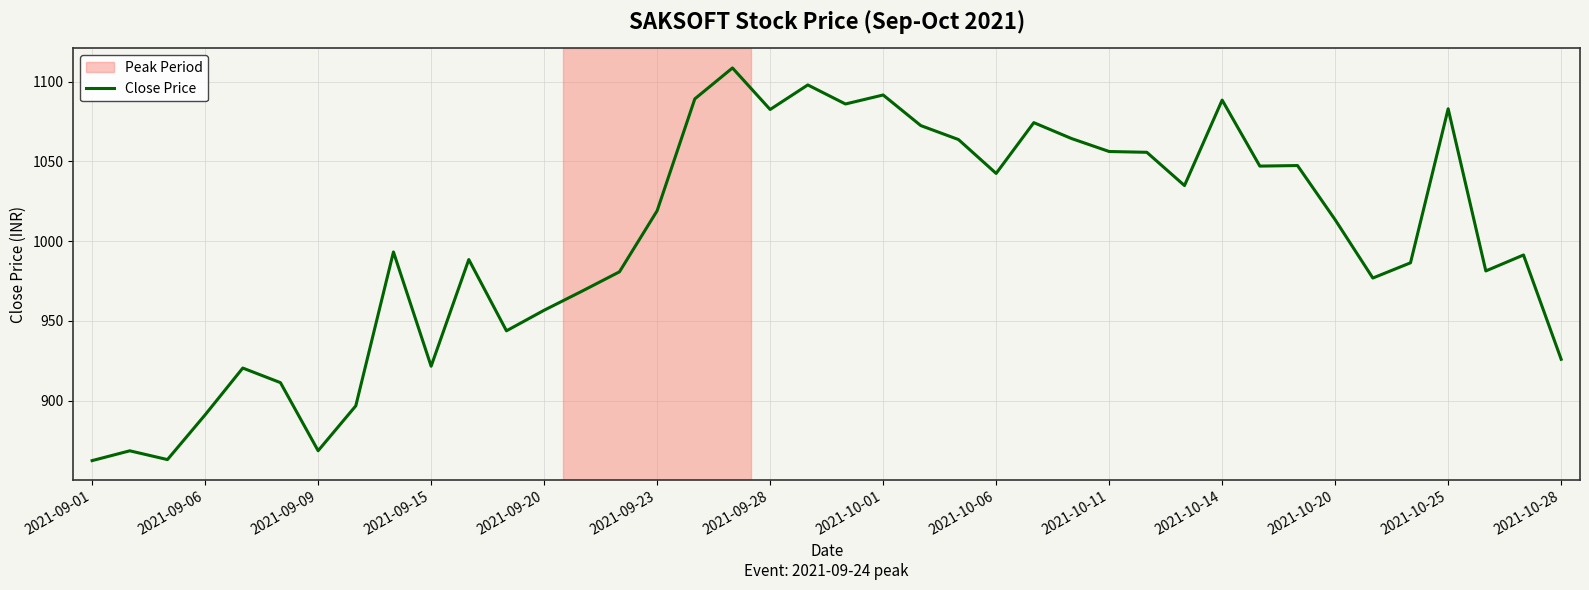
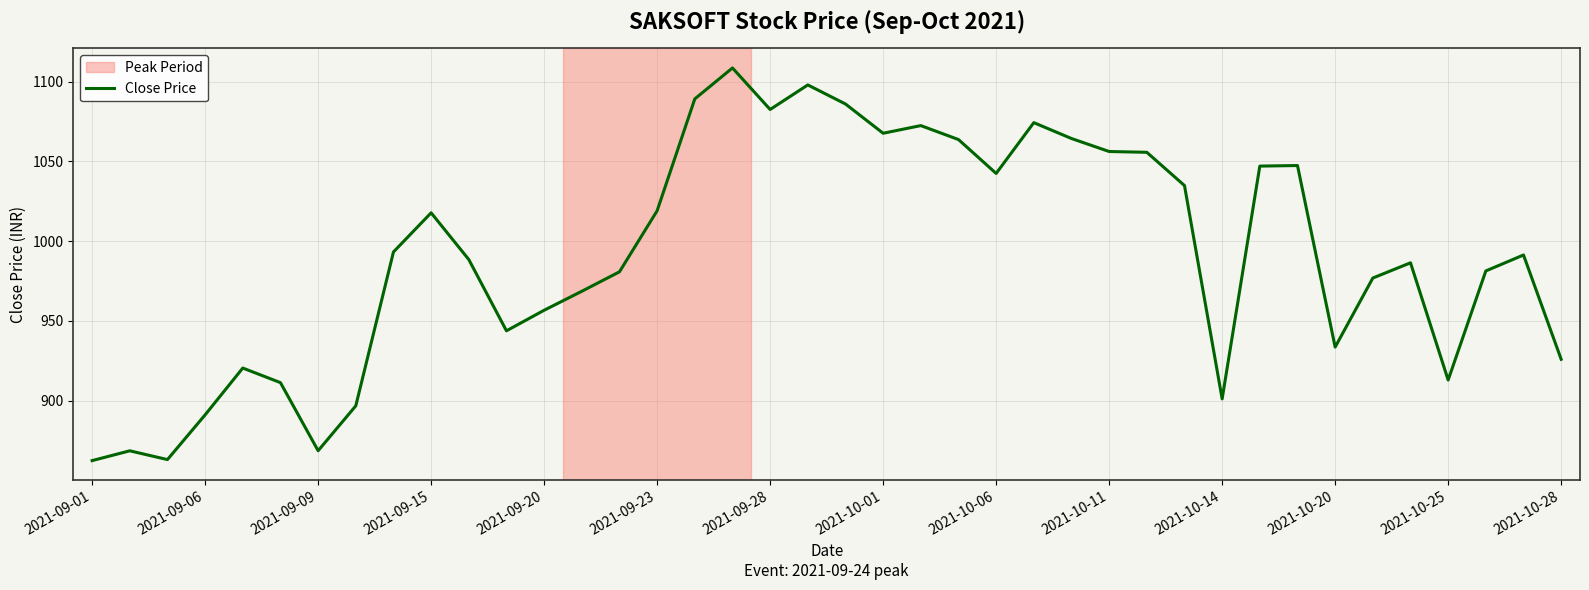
2021-09-15: 922 -> 1018
2021-10-01: 1092 -> 1068
2021-10-14: 1089 -> 901
2021-10-20: 1013 -> 934
2021-10-25: 1083 -> 913
